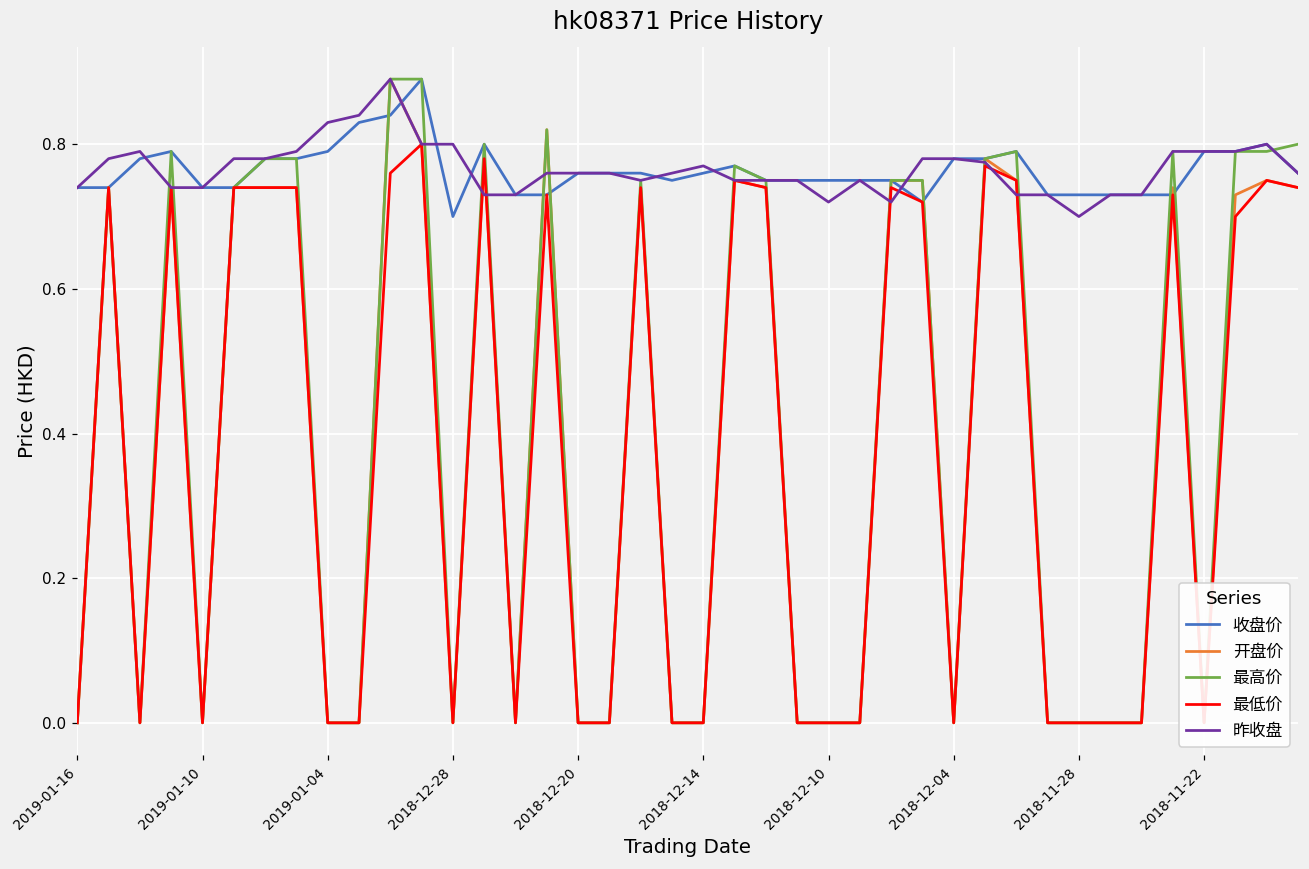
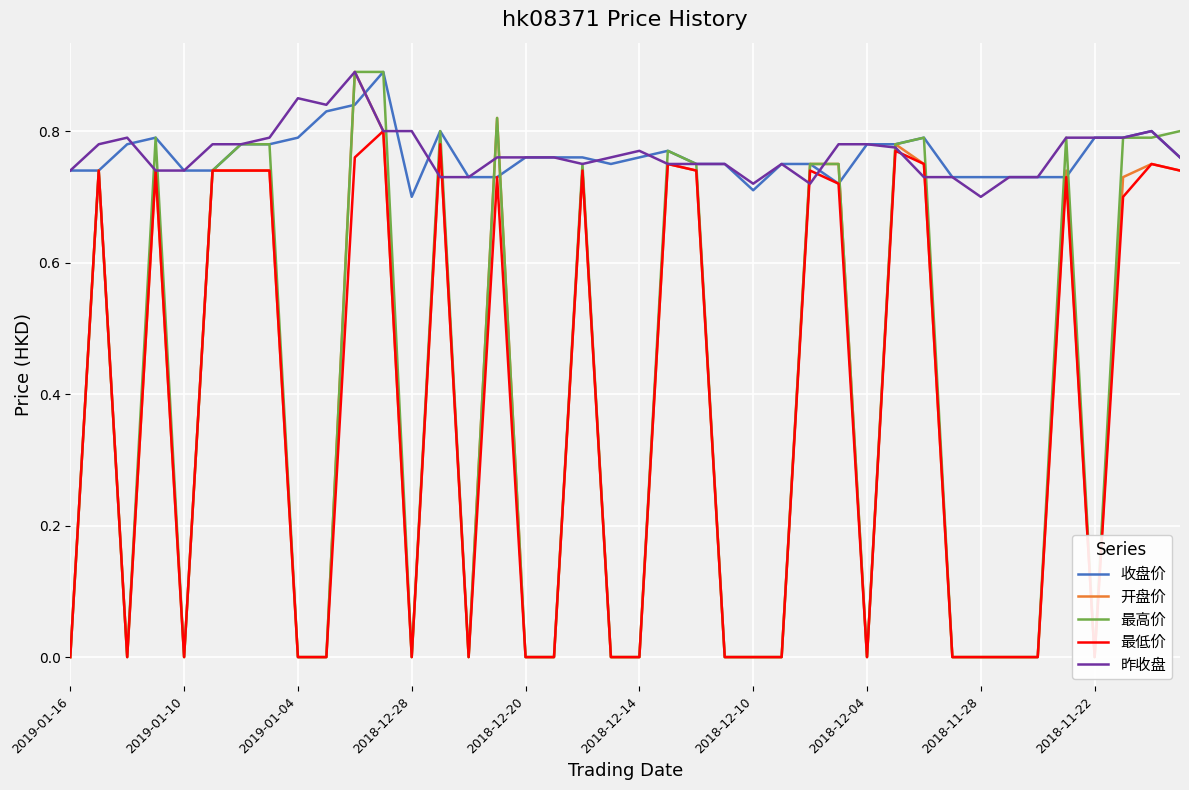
昨收盘, 2019-01-04: 0.83 -> 0.85
收盘价, 2018-12-10: 0.75 -> 0.71
